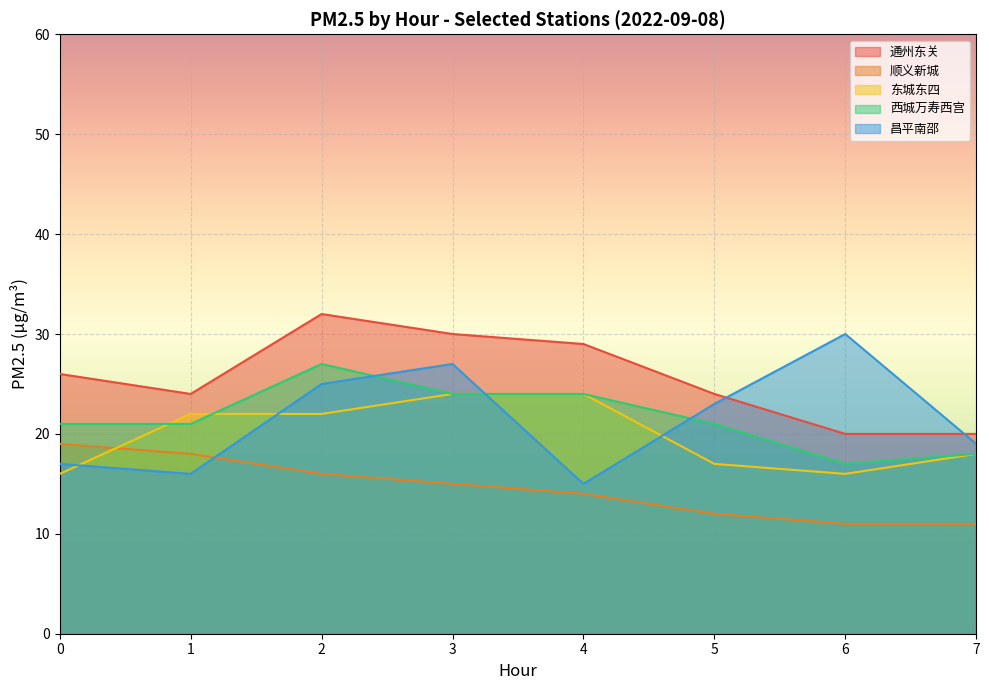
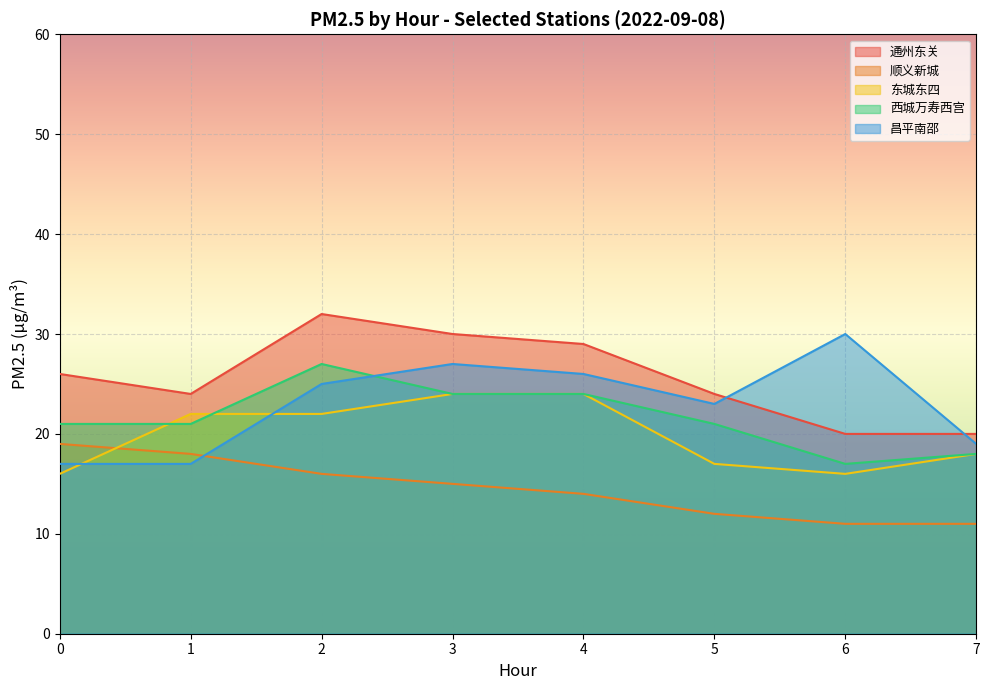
昌平南邵, 1: 16 -> 17
昌平南邵, 4: 15 -> 26
